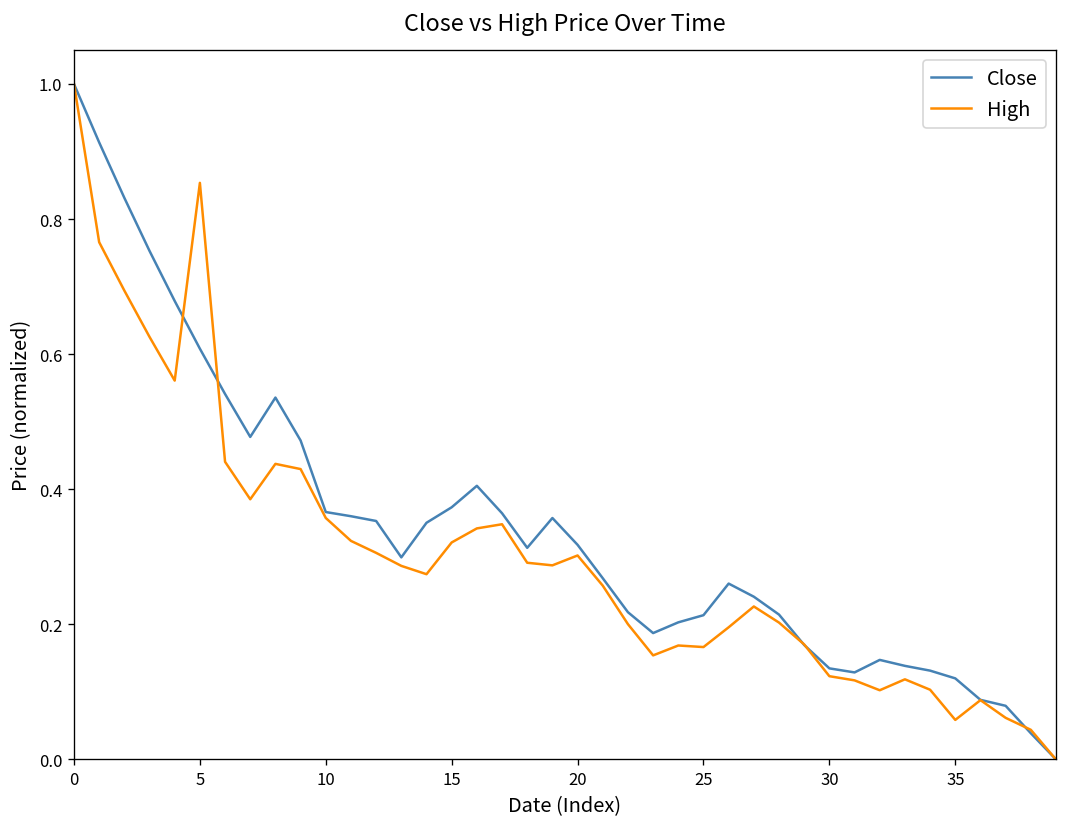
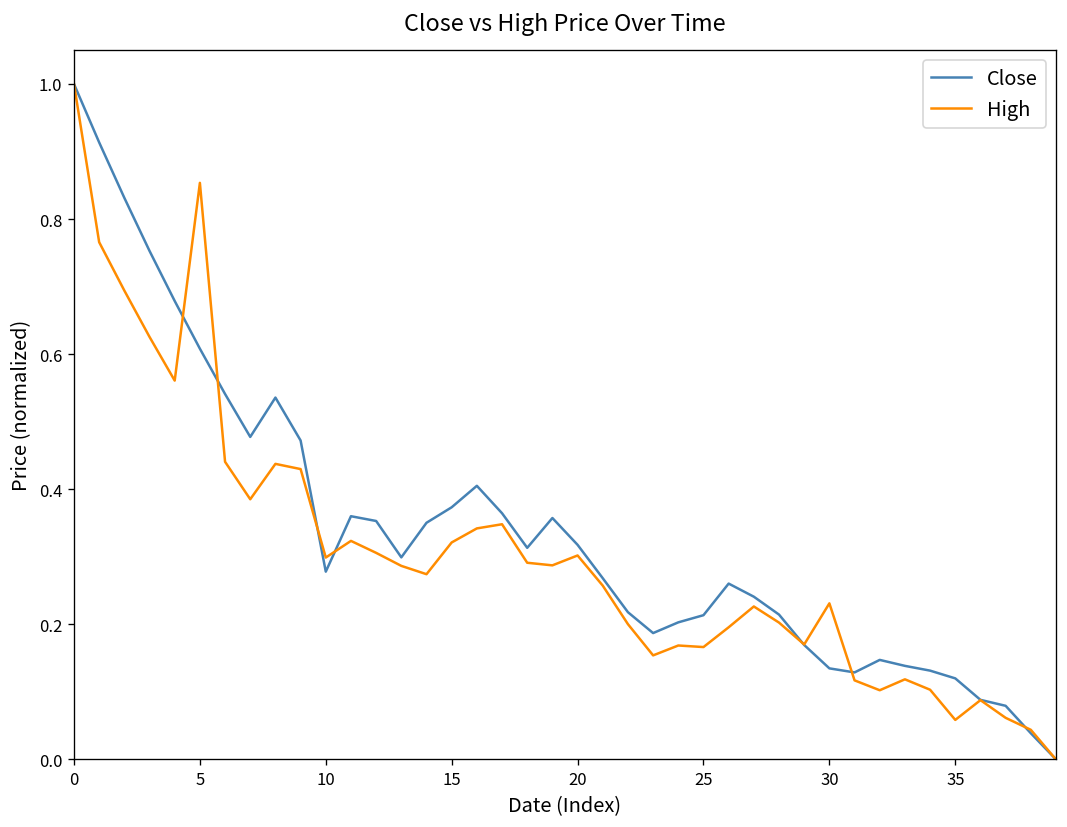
Close, 10: 0.37 -> 0.28
High, 10: 0.36 -> 0.30
High, 30: 0.12 -> 0.23
